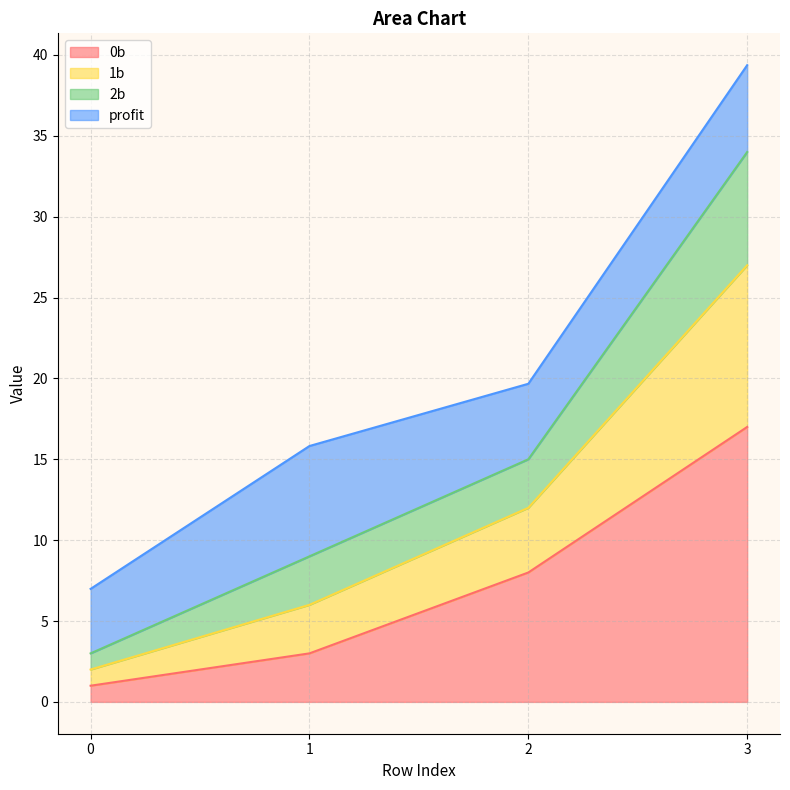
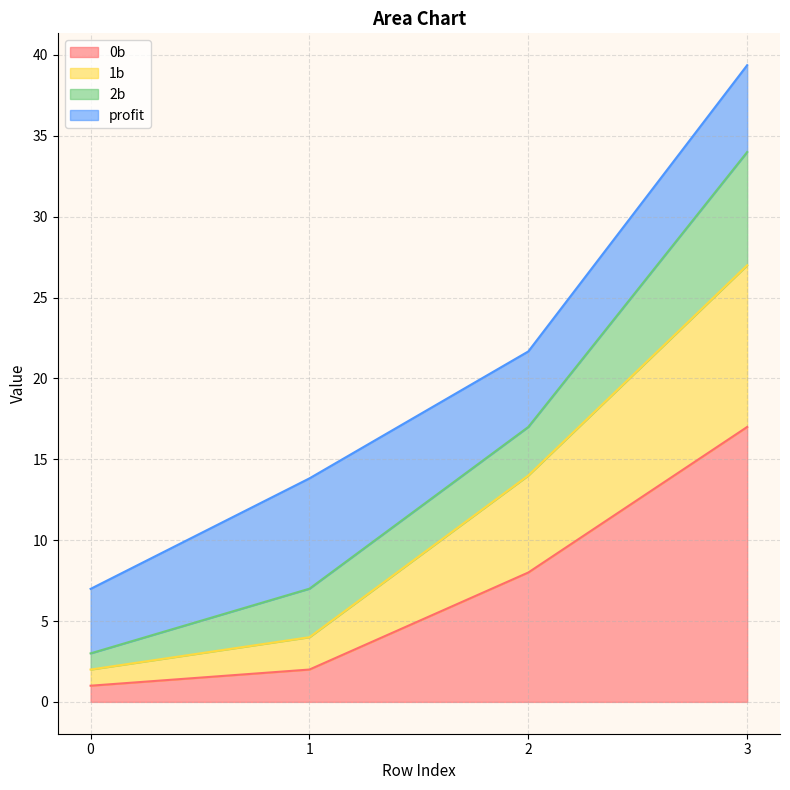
0b, 1: 3 -> 2
1b, 1: 3 -> 2
1b, 2: 4 -> 6
